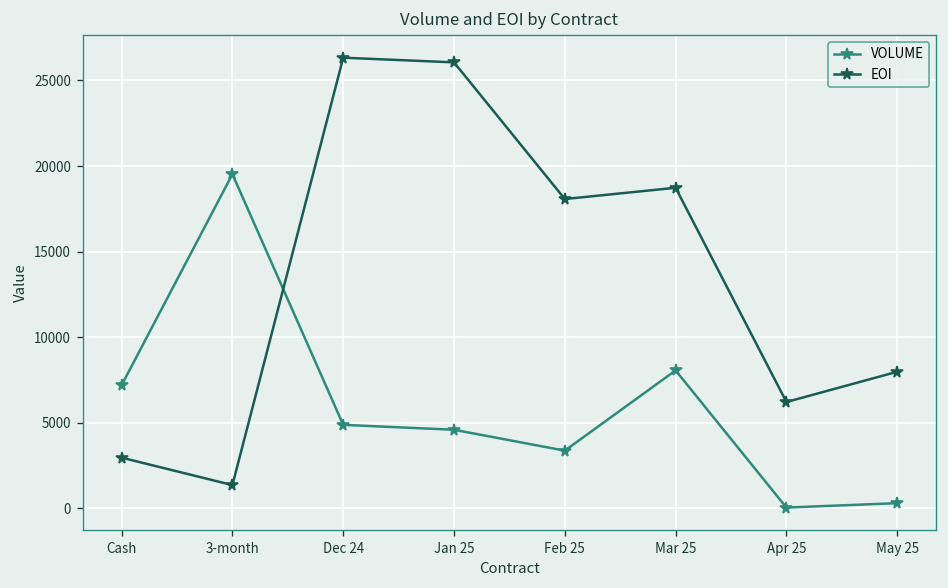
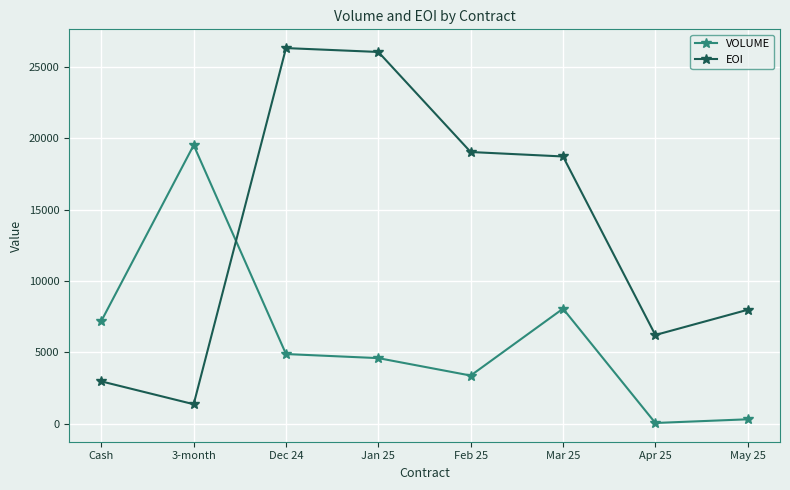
EOI, Feb 25: 18100 -> 19000
